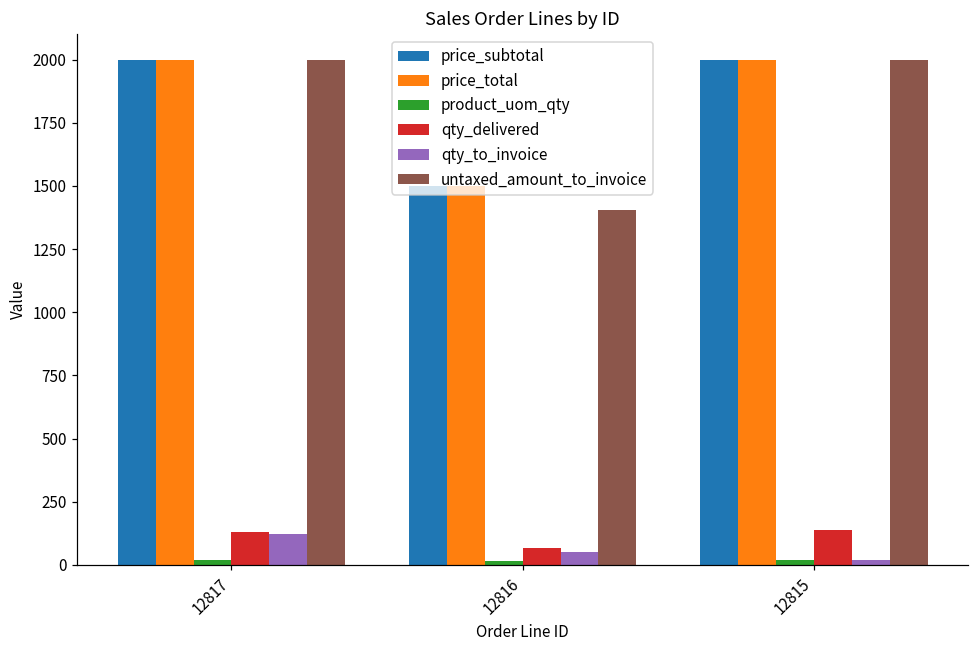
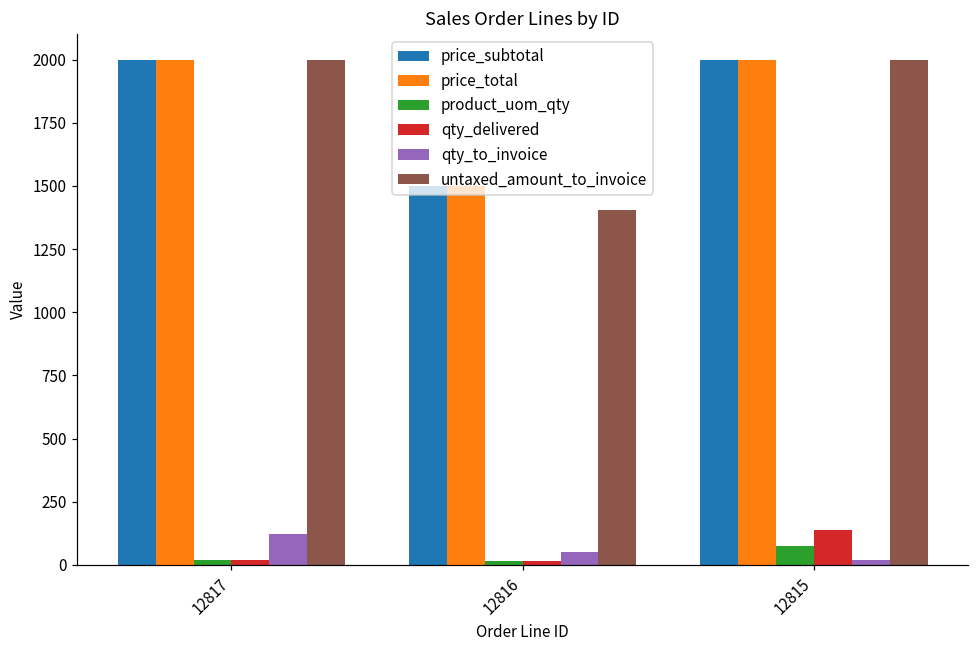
qty_delivered, 12817: 130 -> 20
qty_delivered, 12816: 60 -> 20
product_uom_qty, 12815: 20 -> 80
